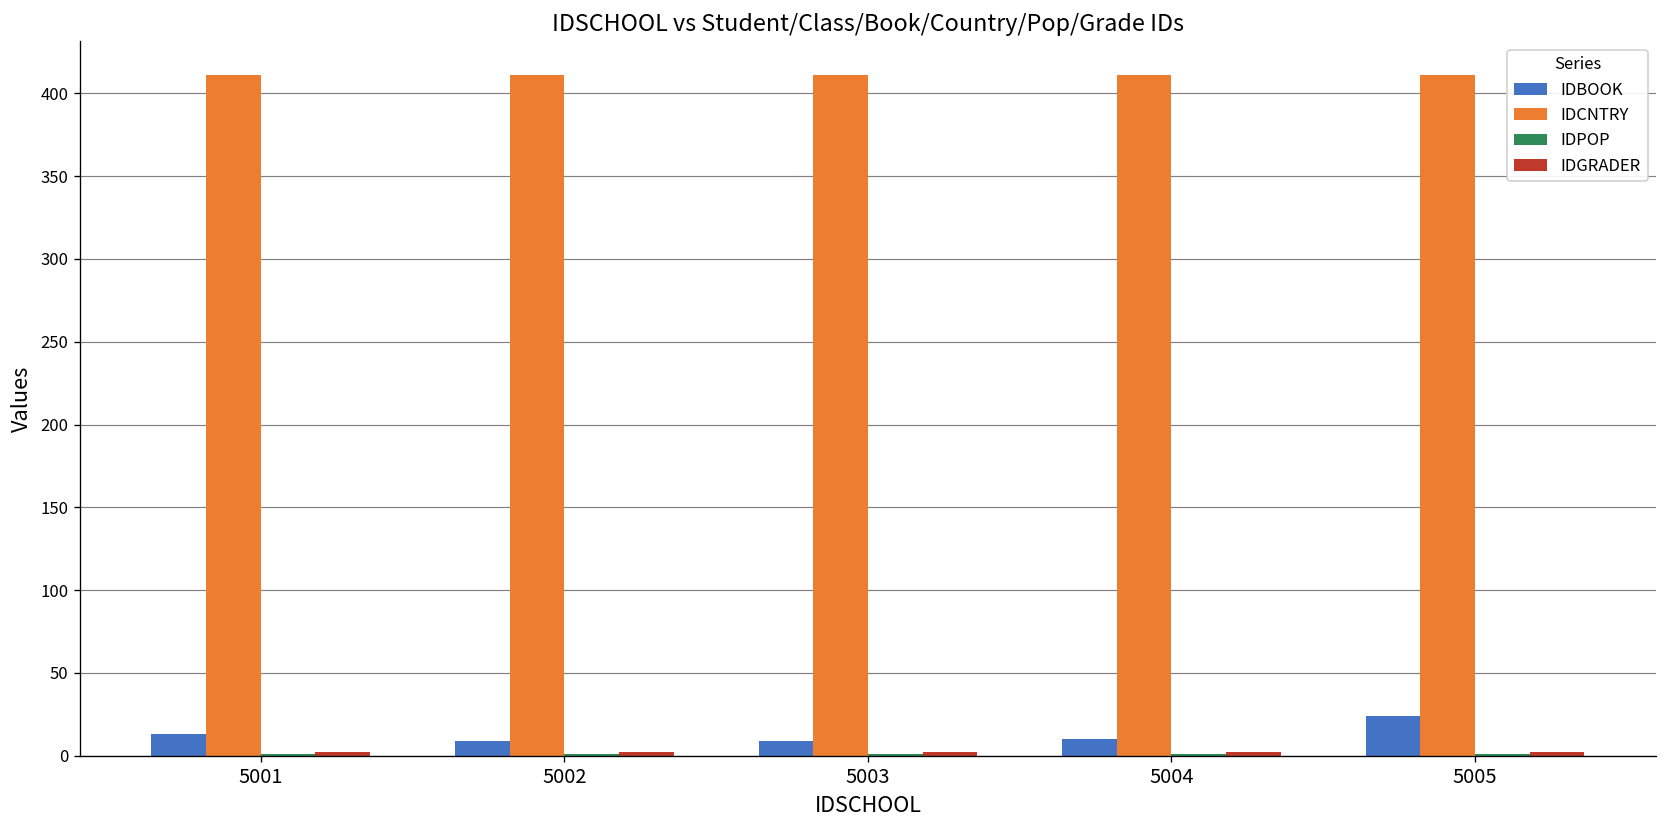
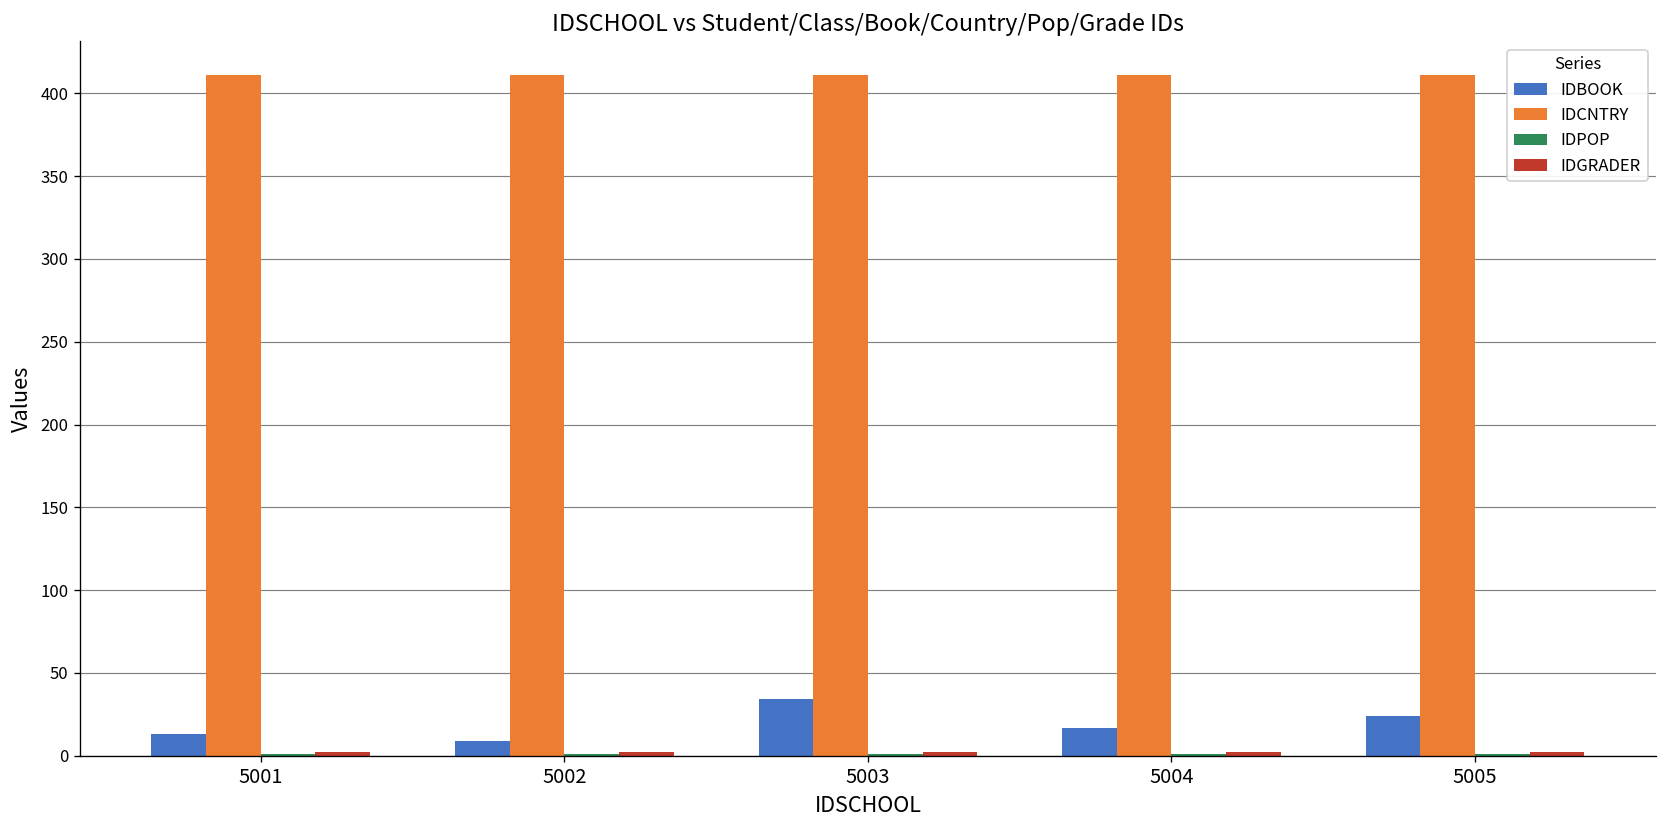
IDBOOK, 5003: 9 -> 34
IDBOOK, 5004: 10 -> 17
